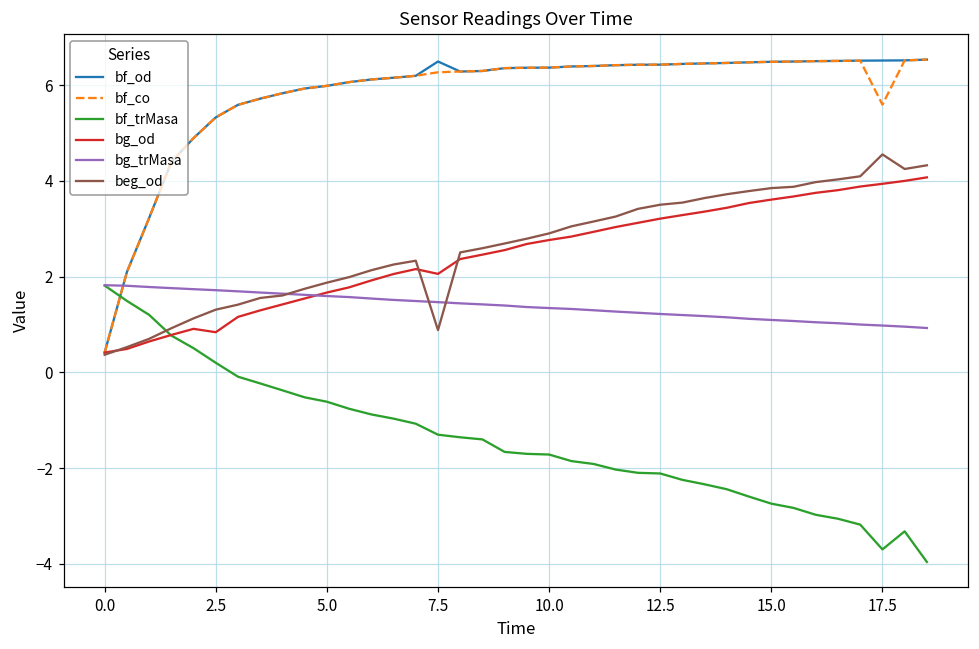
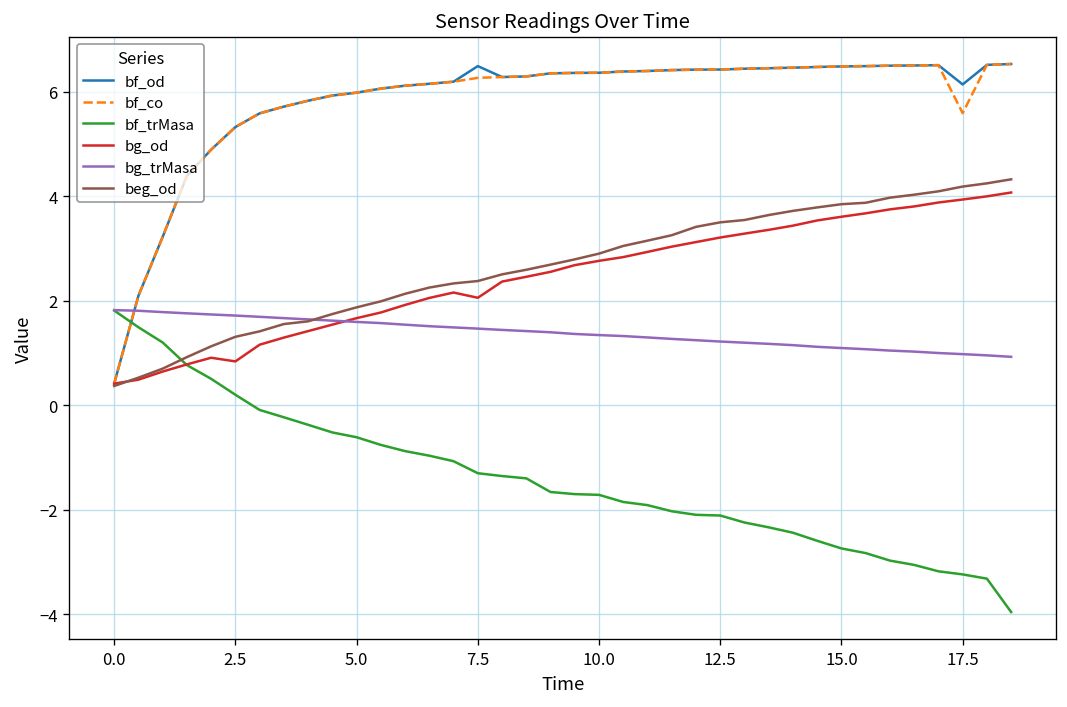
beg_od, 7.5: 0.9 -> 2.4
bf_od, 17.5: 6.5 -> 6.1
bf_trMasa, 17.5: -3.7 -> -3.2
beg_od, 17.5: 4.6 -> 4.2
